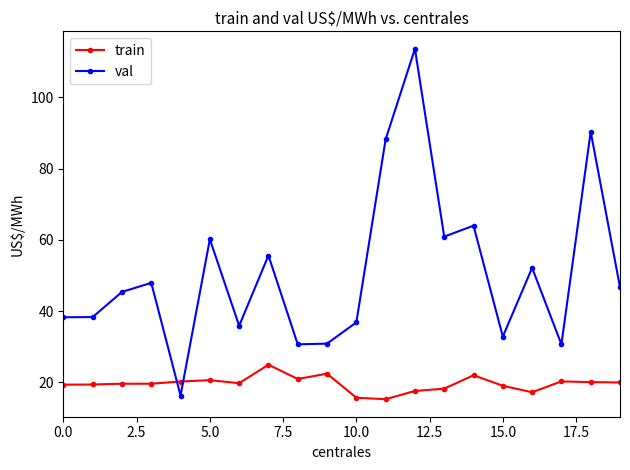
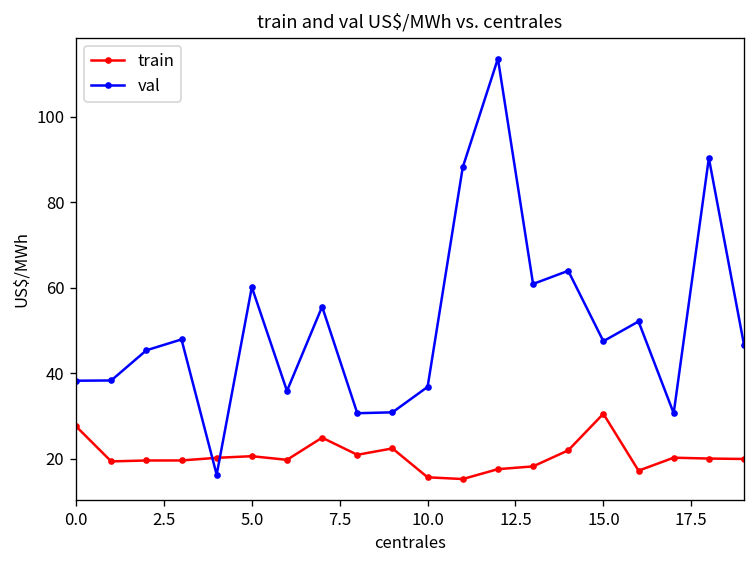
train, 0.0: 19 -> 28
train, 15.0: 19 -> 31
val, 15.0: 33 -> 48
